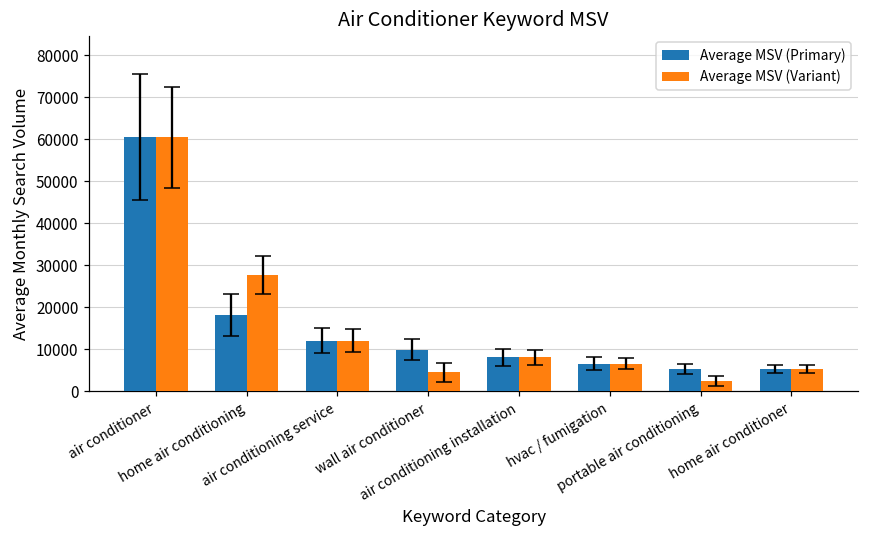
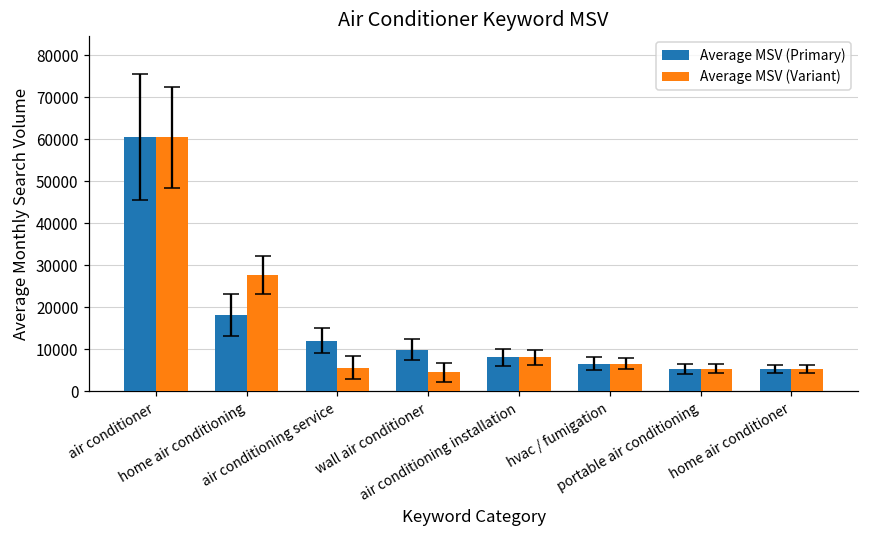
Average MSV (Variant), air conditioning service: 12000 -> 6000
Average MSV (Variant), portable air conditioning: 2000 -> 5000
